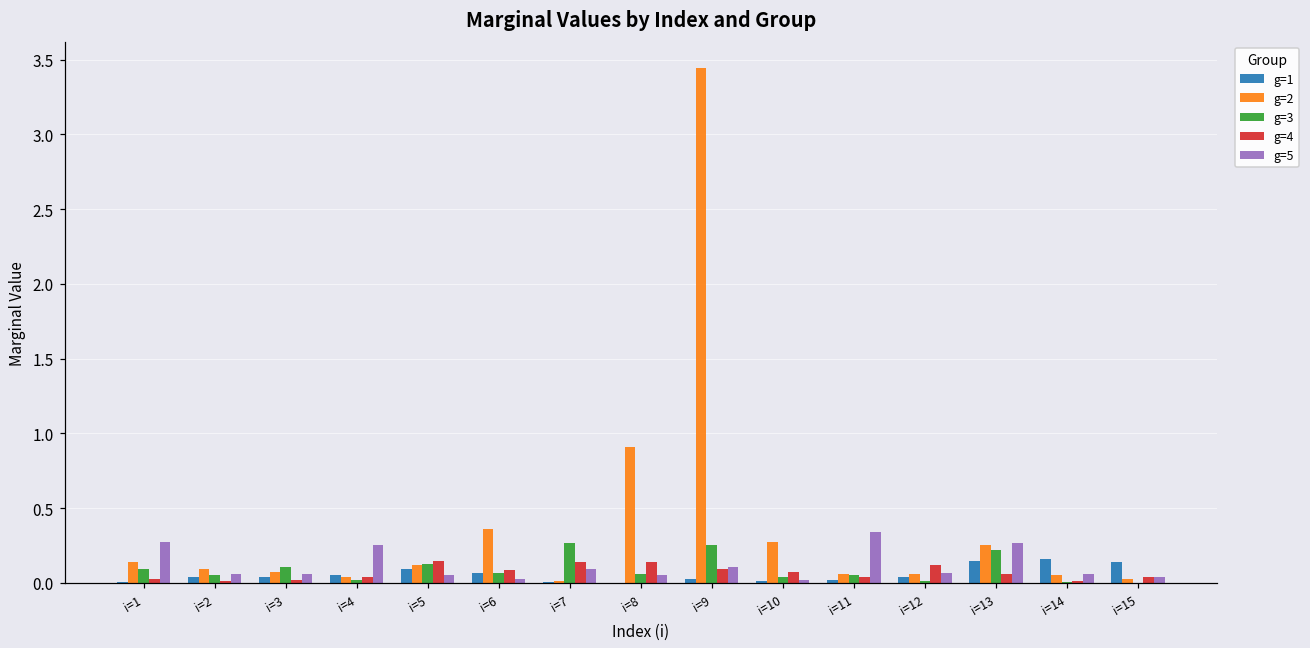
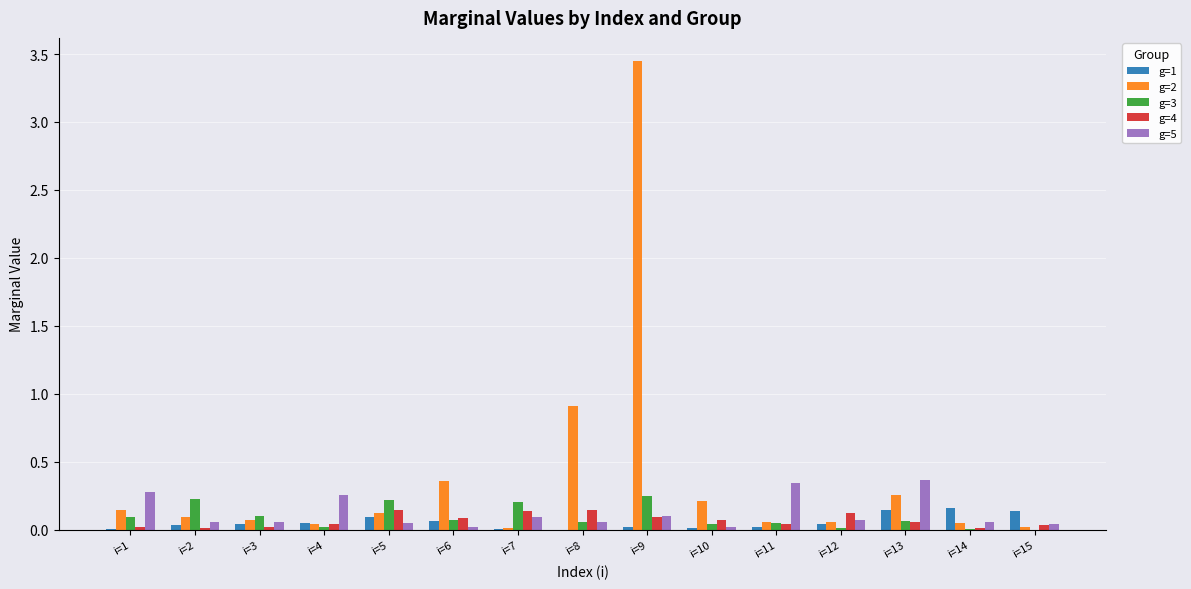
g=3, i=2: 0.05 -> 0.23
g=3, i=5: 0.12 -> 0.22
g=3, i=7: 0.27 -> 0.21
g=2, i=10: 0.28 -> 0.21
g=3, i=13: 0.22 -> 0.06
g=5, i=13: 0.27 -> 0.37
